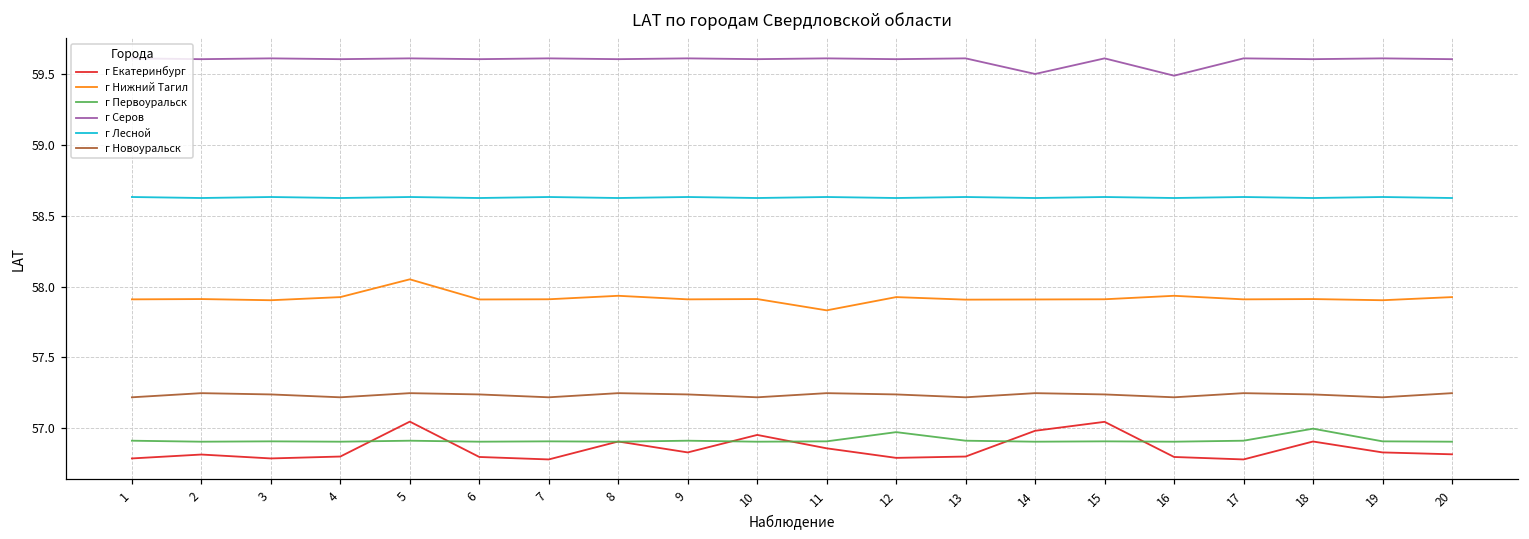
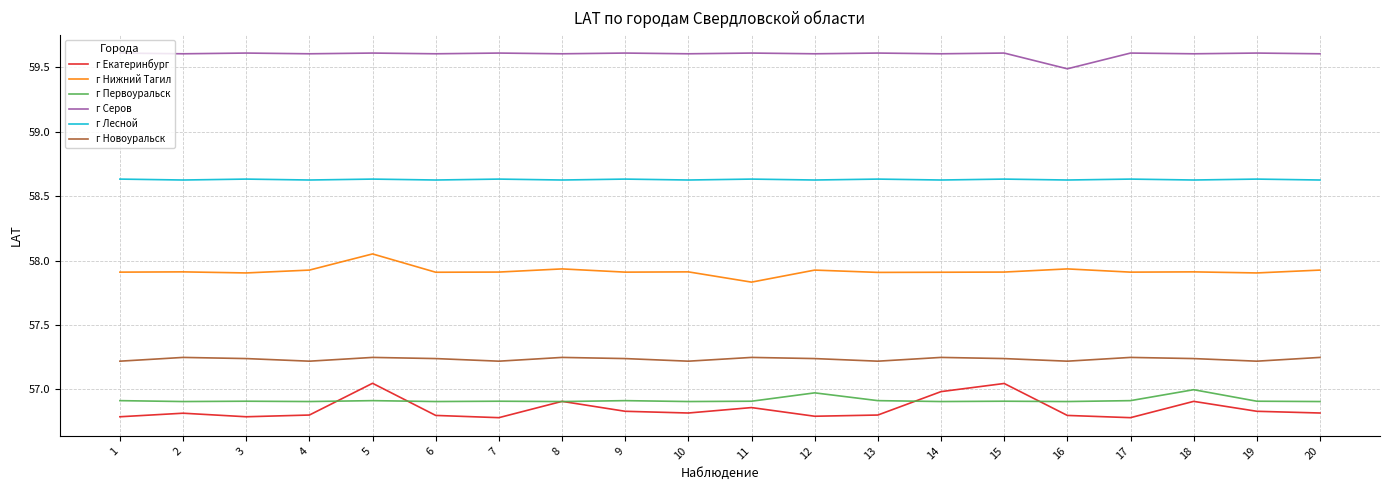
г Екатеринбург, 10: 56.95 -> 56.82
г Серов, 14: 59.50 -> 59.61
